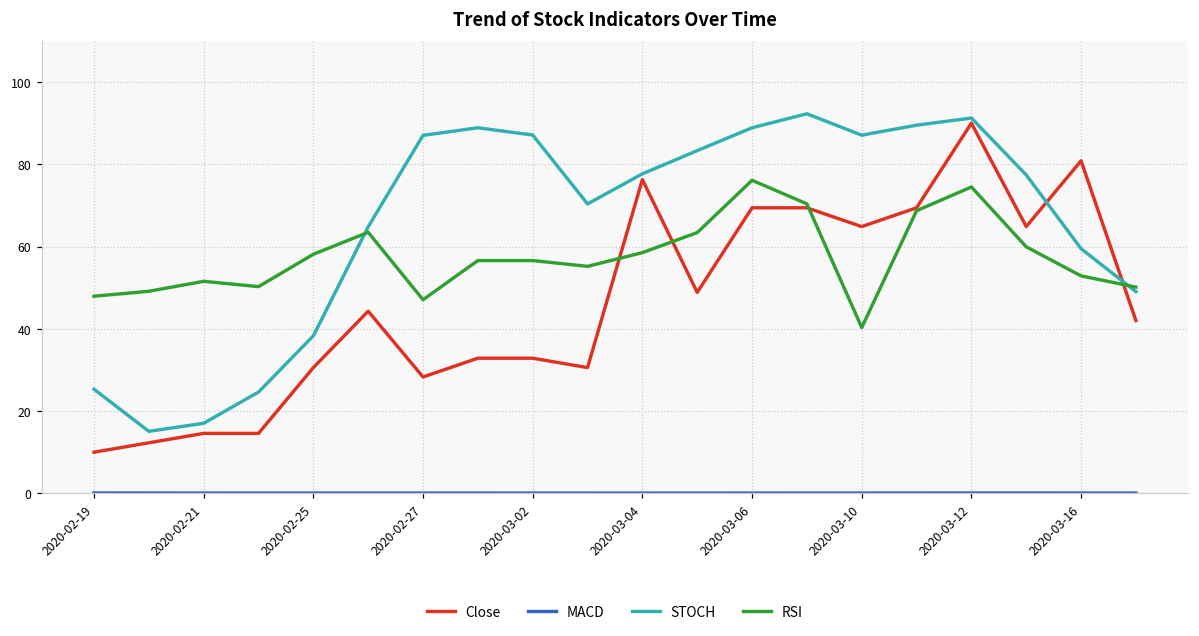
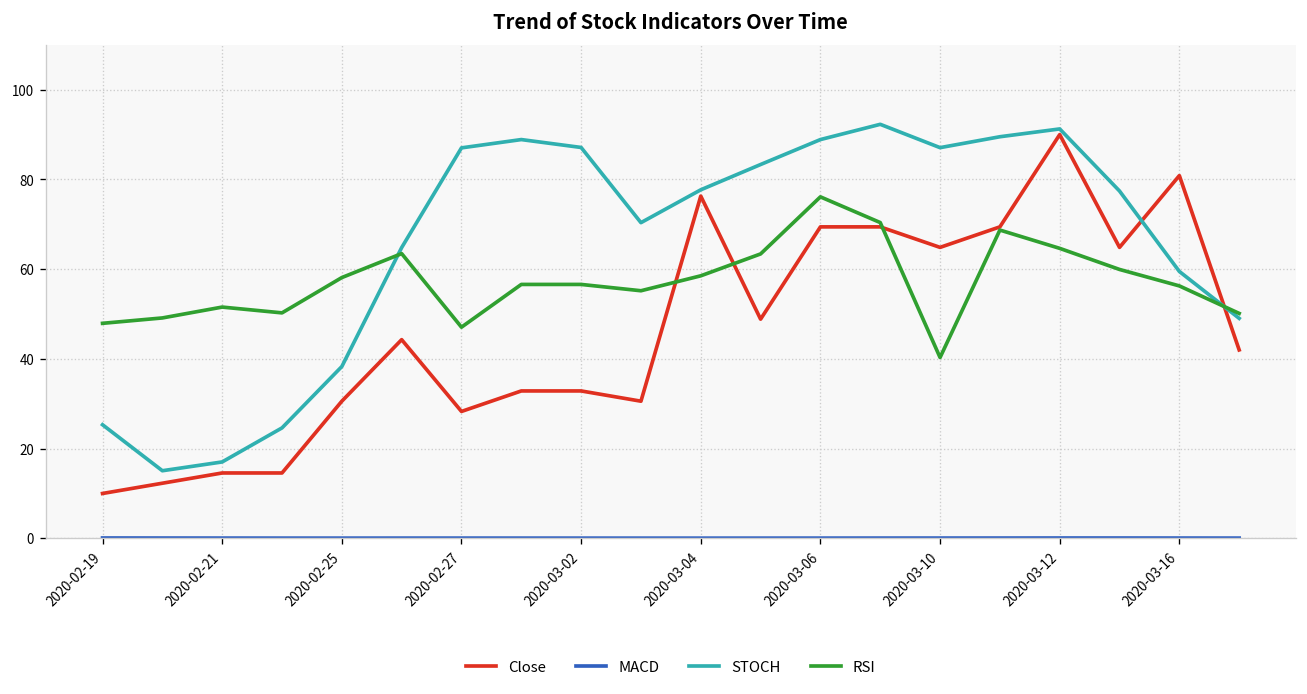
RSI, 2020-03-12: 74 -> 65
RSI, 2020-03-16: 53 -> 56
